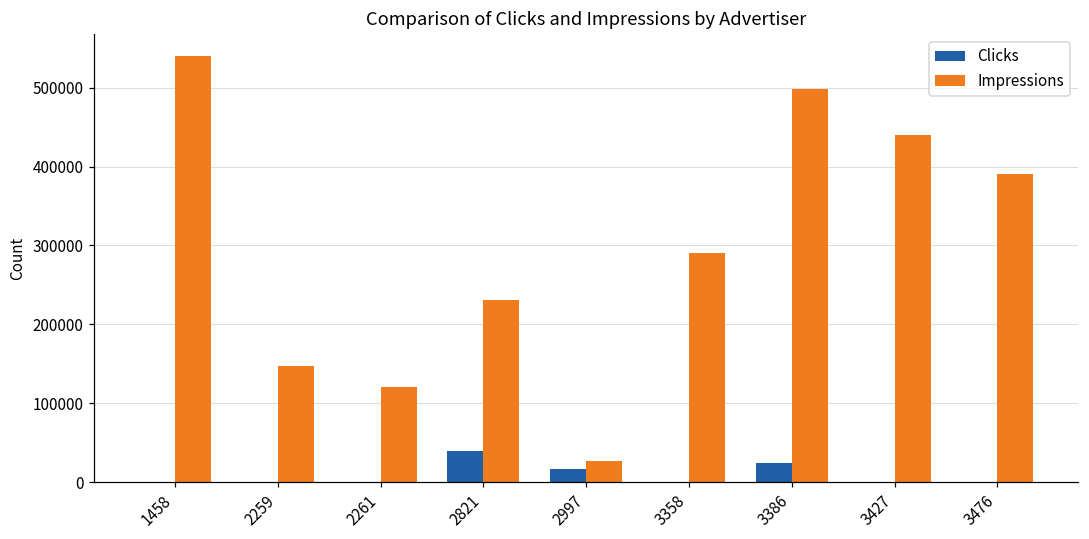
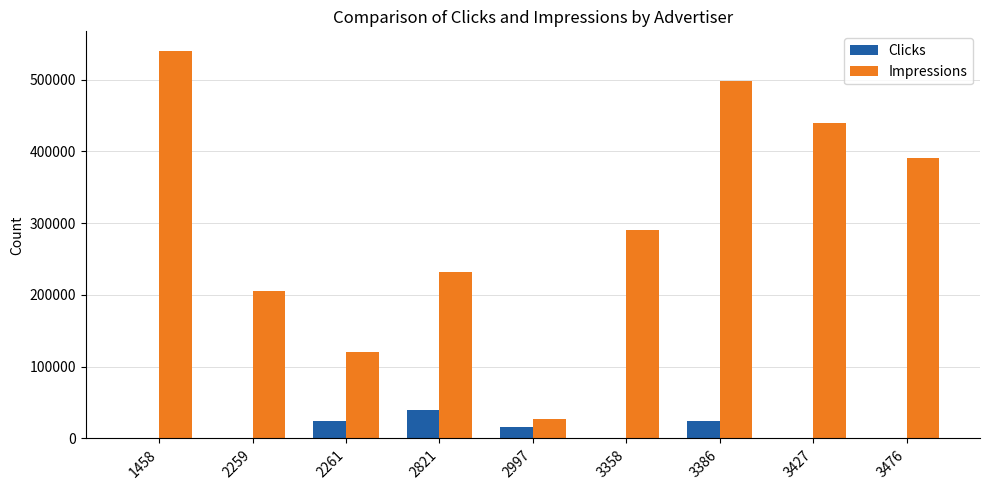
Impressions, 2259: 150000 -> 210000
Clicks, 2261: 0 -> 20000
